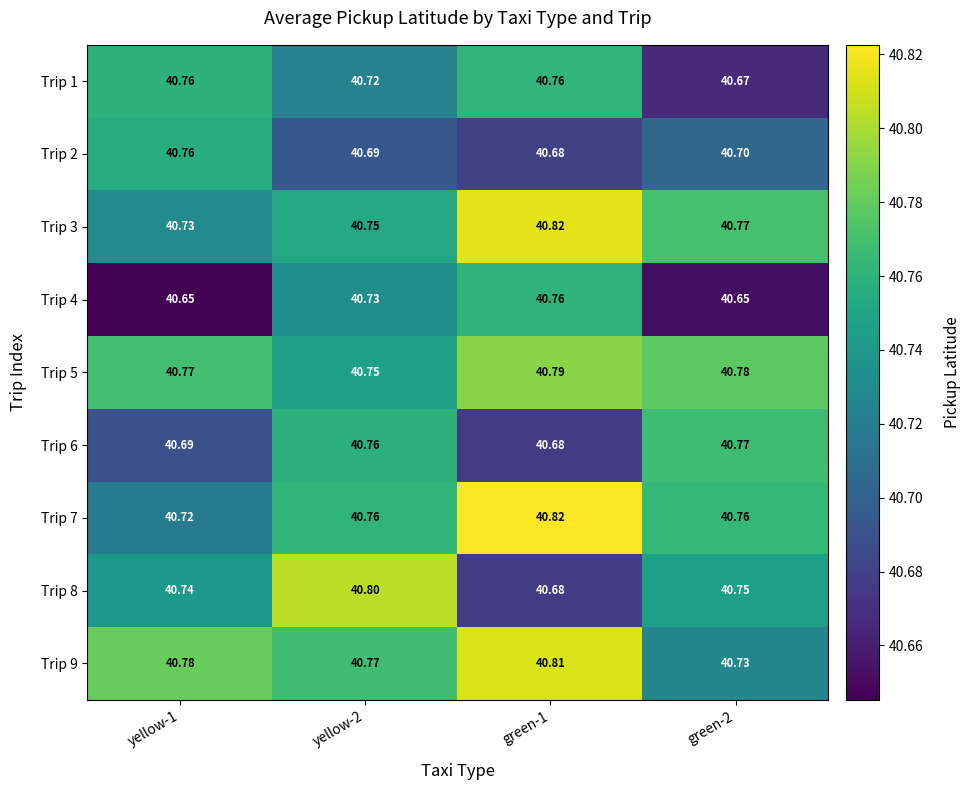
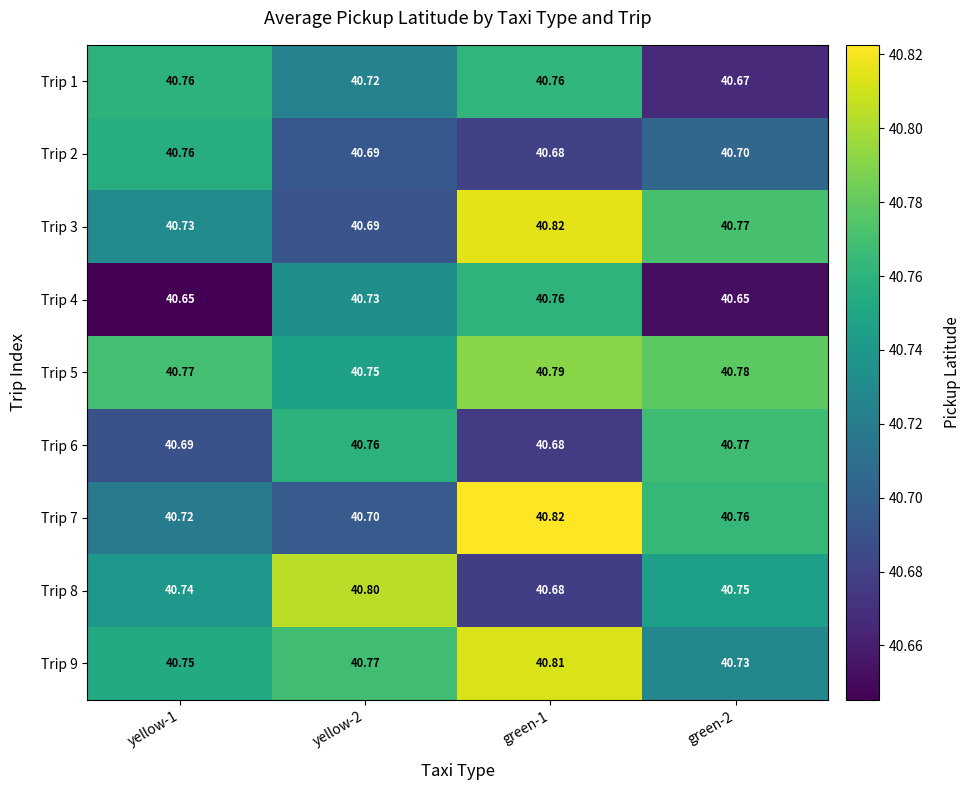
Trip 3, yellow-2: 40.75 -> 40.69
Trip 7, yellow-2: 40.76 -> 40.70
Trip 9, yellow-1: 40.78 -> 40.75
